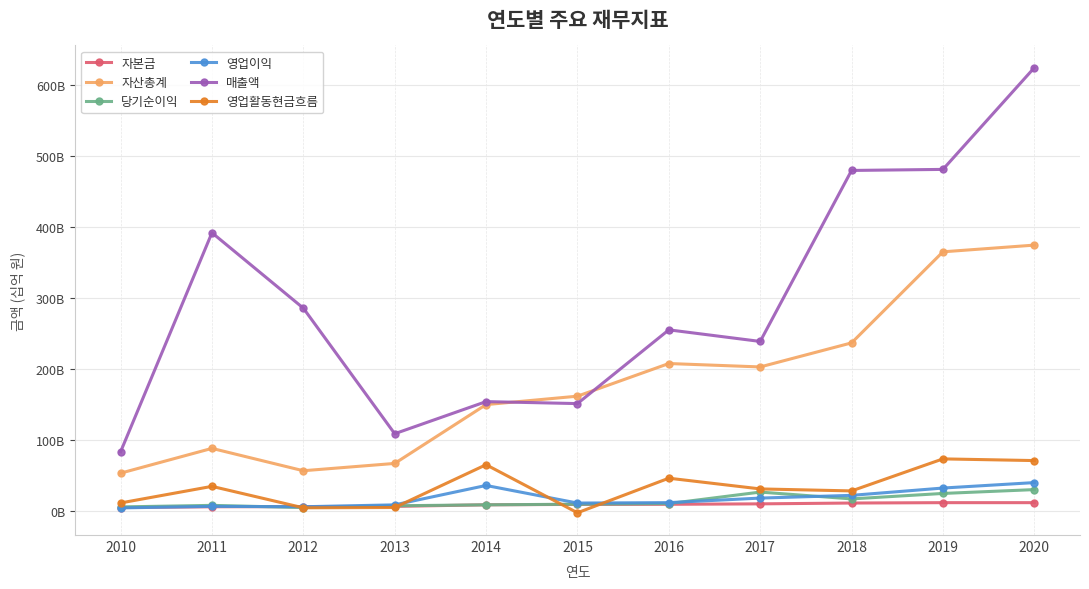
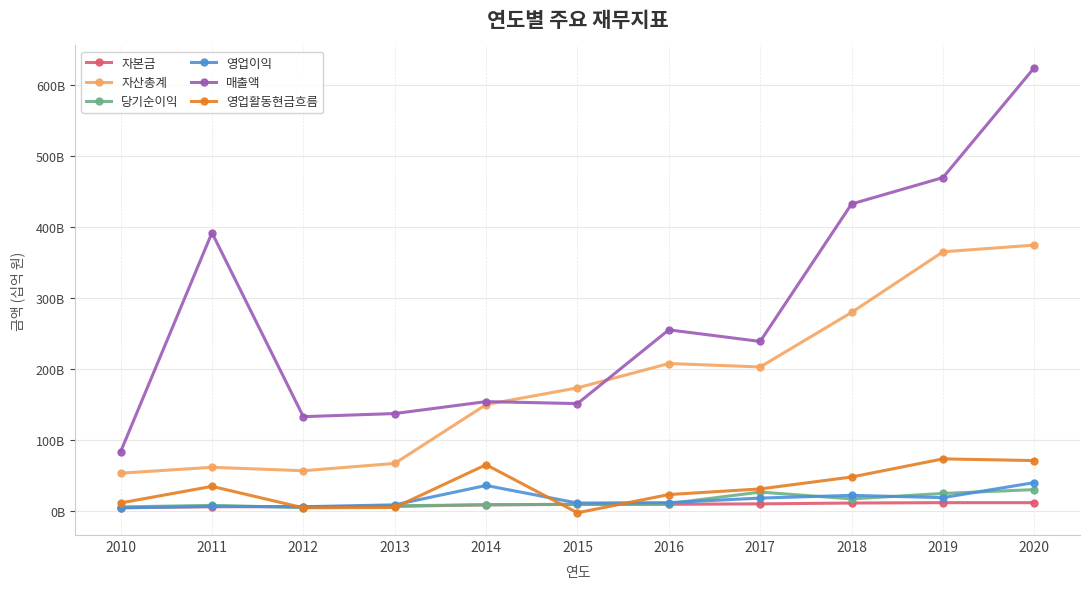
자산총계, 2011: 90000000000 -> 60000000000
매출액, 2012: 290000000000 -> 130000000000
매출액, 2013: 110000000000 -> 140000000000
자산총계, 2015: 160000000000 -> 170000000000
영업활동현금흐름, 2016: 50000000000 -> 20000000000
자산총계, 2018: 240000000000 -> 280000000000
매출액, 2018: 480000000000 -> 430000000000
영업활동현금흐름, 2018: 30000000000 -> 50000000000
영업이익, 2019: 30000000000 -> 20000000000
매출액, 2019: 480000000000 -> 470000000000
